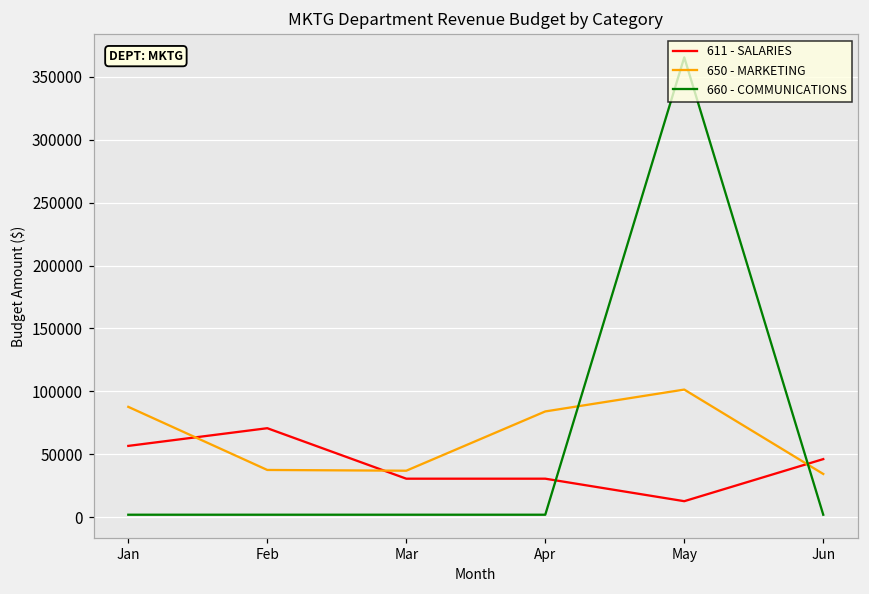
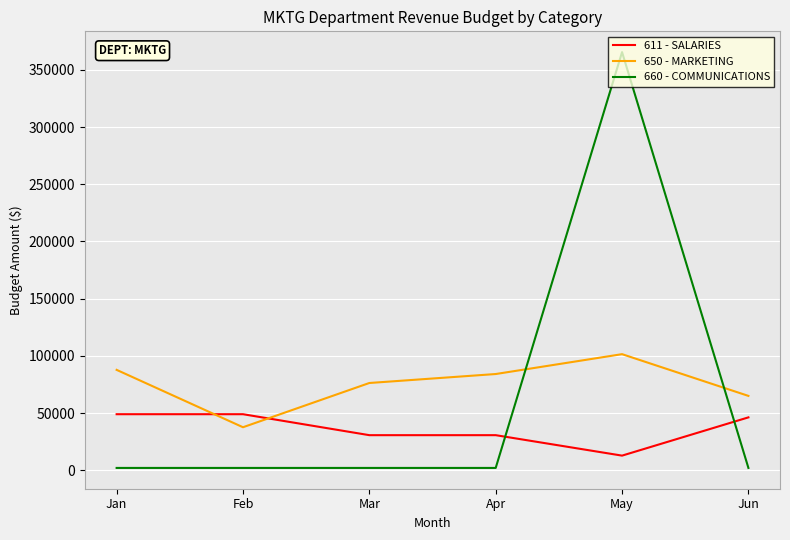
611 - SALARIES, Jan: 57000 -> 49000
611 - SALARIES, Feb: 71000 -> 49000
650 - MARKETING, Mar: 37000 -> 76000
650 - MARKETING, Jun: 34000 -> 65000
